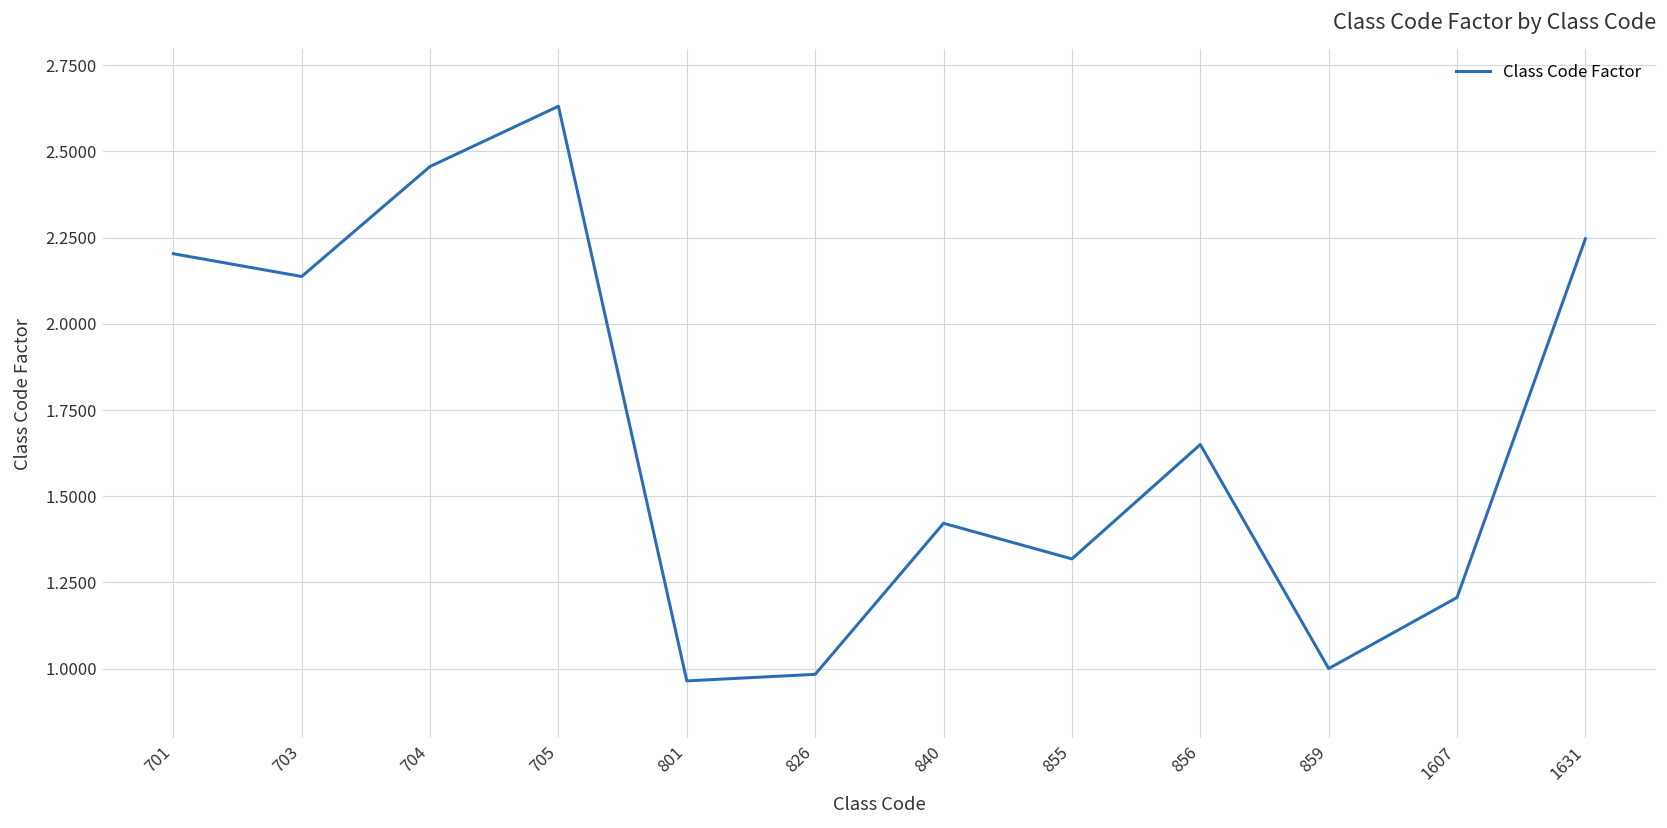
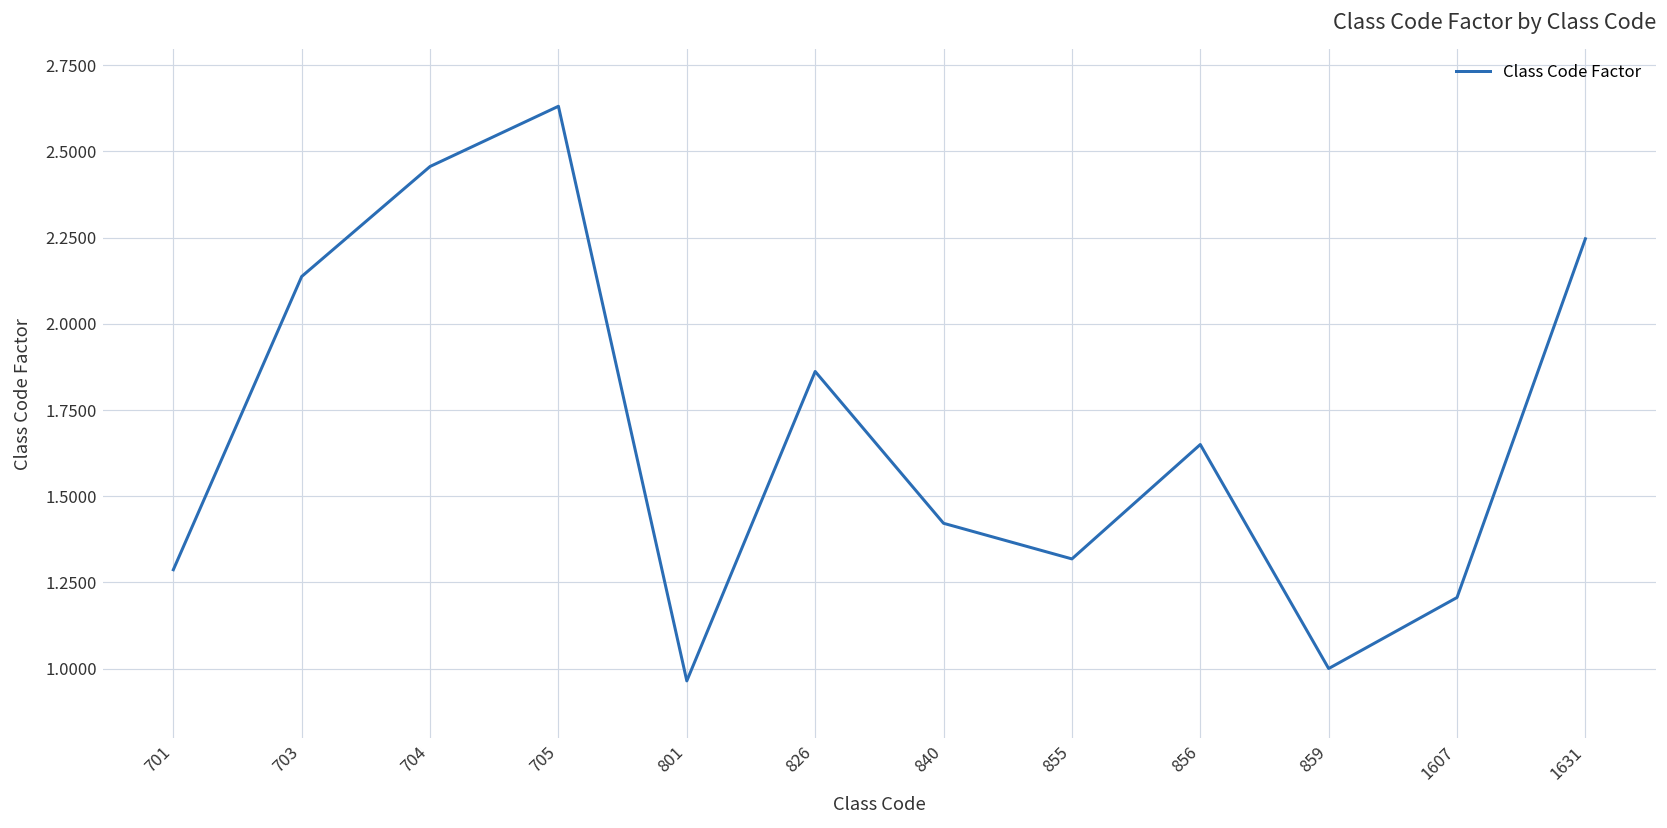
701: 2.20 -> 1.29
826: 0.98 -> 1.86
